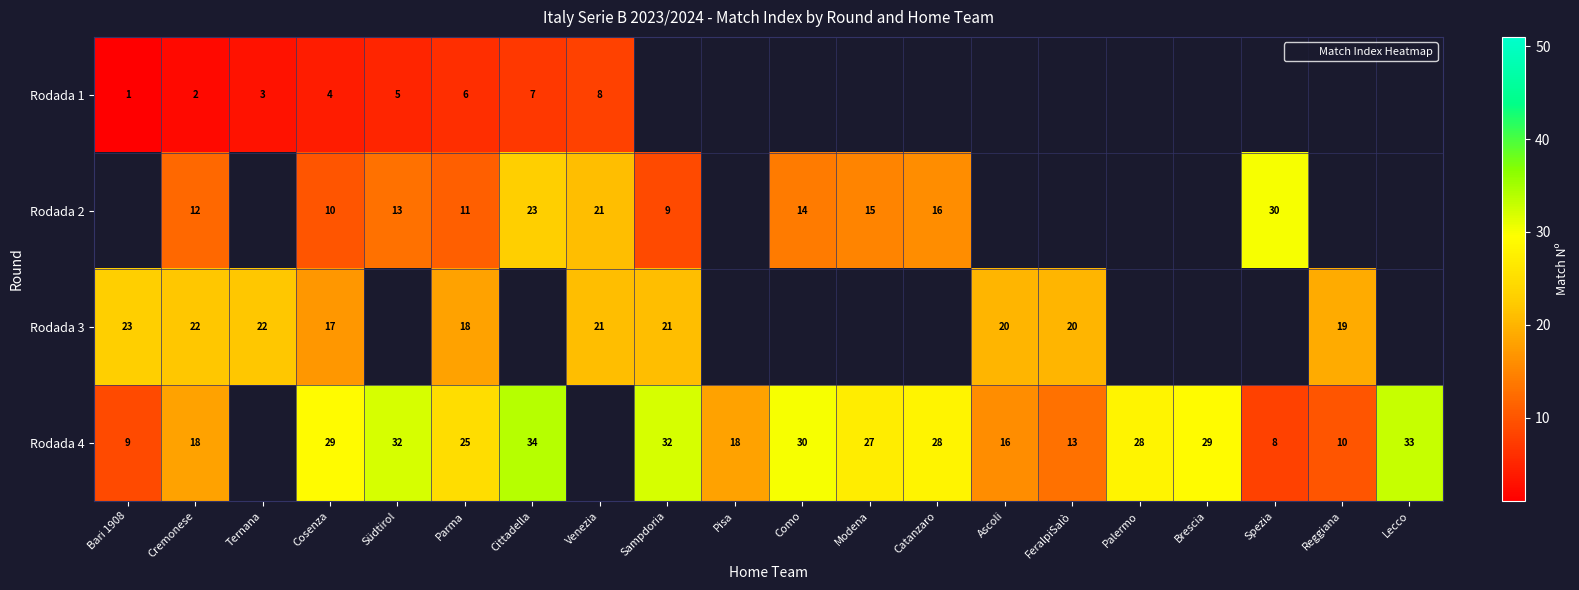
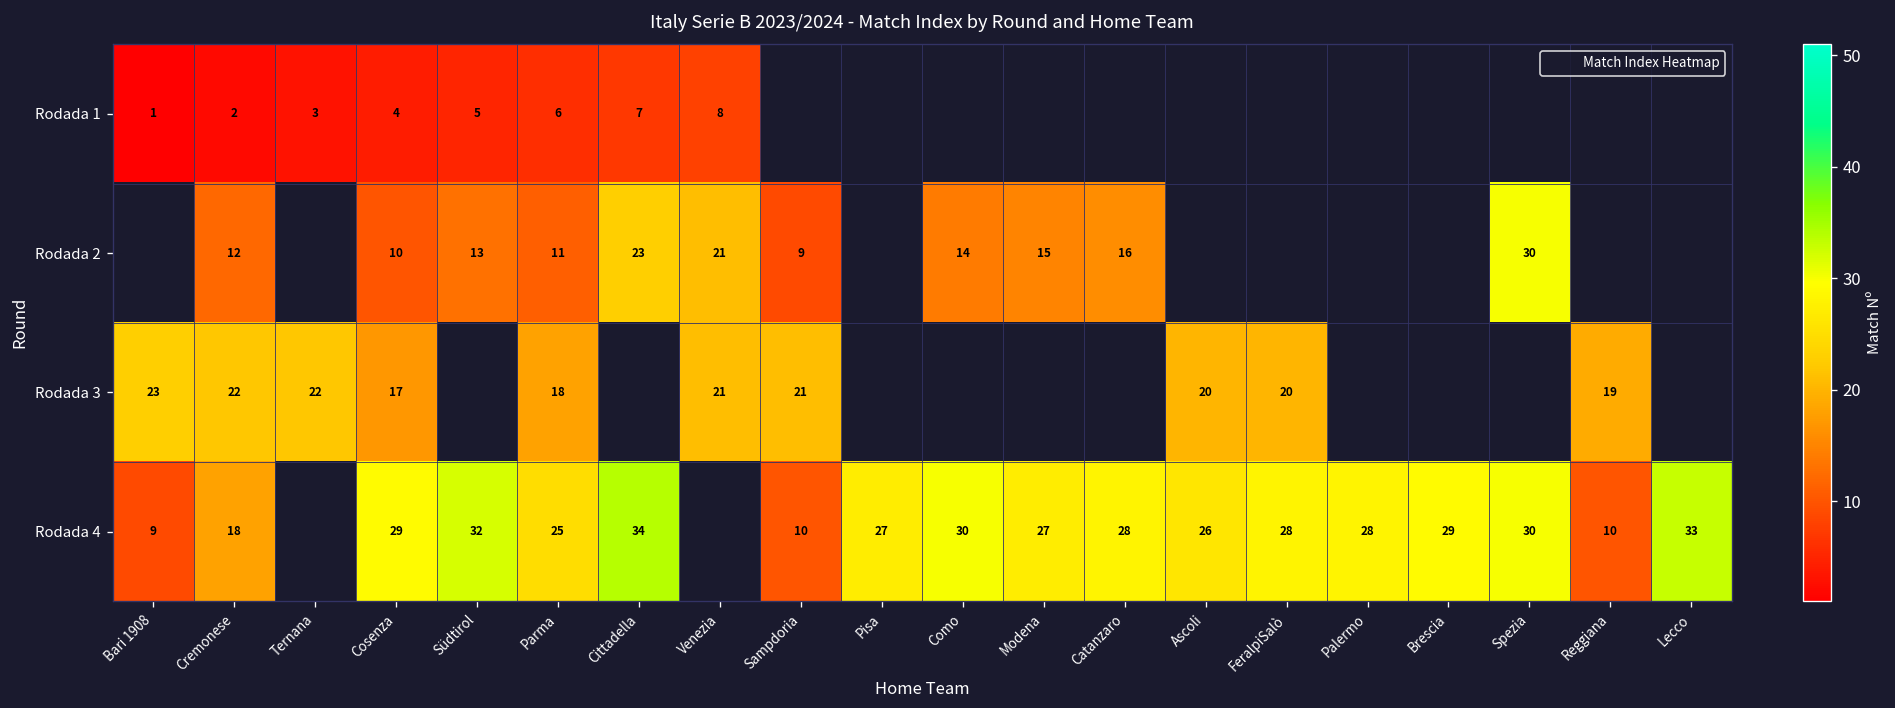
Rodada 4, Sampdoria: 32 -> 10
Rodada 4, Pisa: 18 -> 27
Rodada 4, Ascoli: 16 -> 26
Rodada 4, FeralpiSalò: 13 -> 28
Rodada 4, Spezia: 8 -> 30
